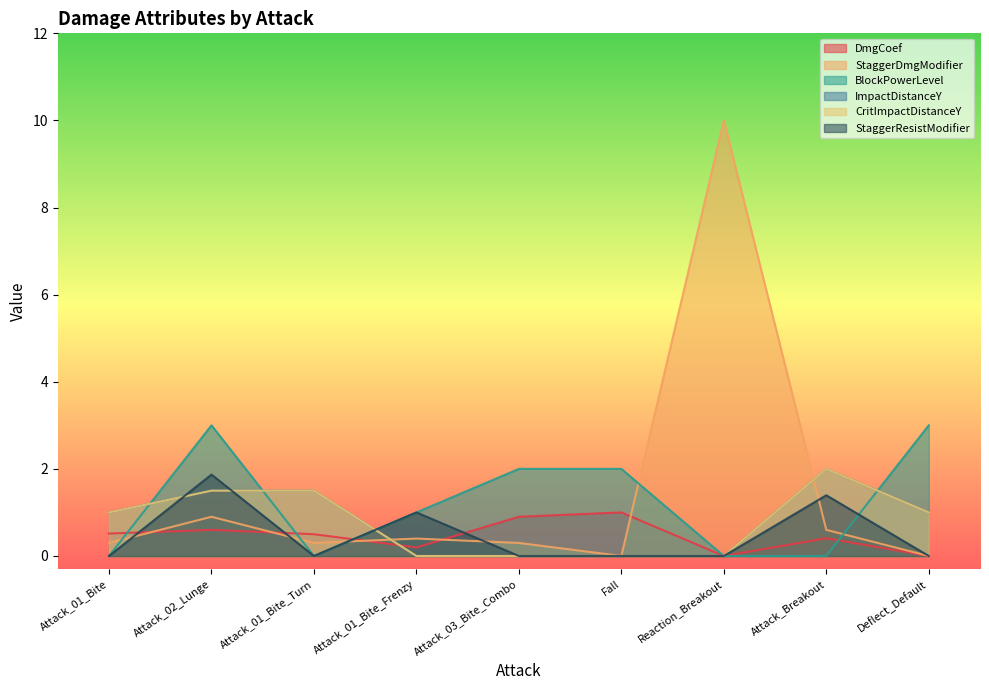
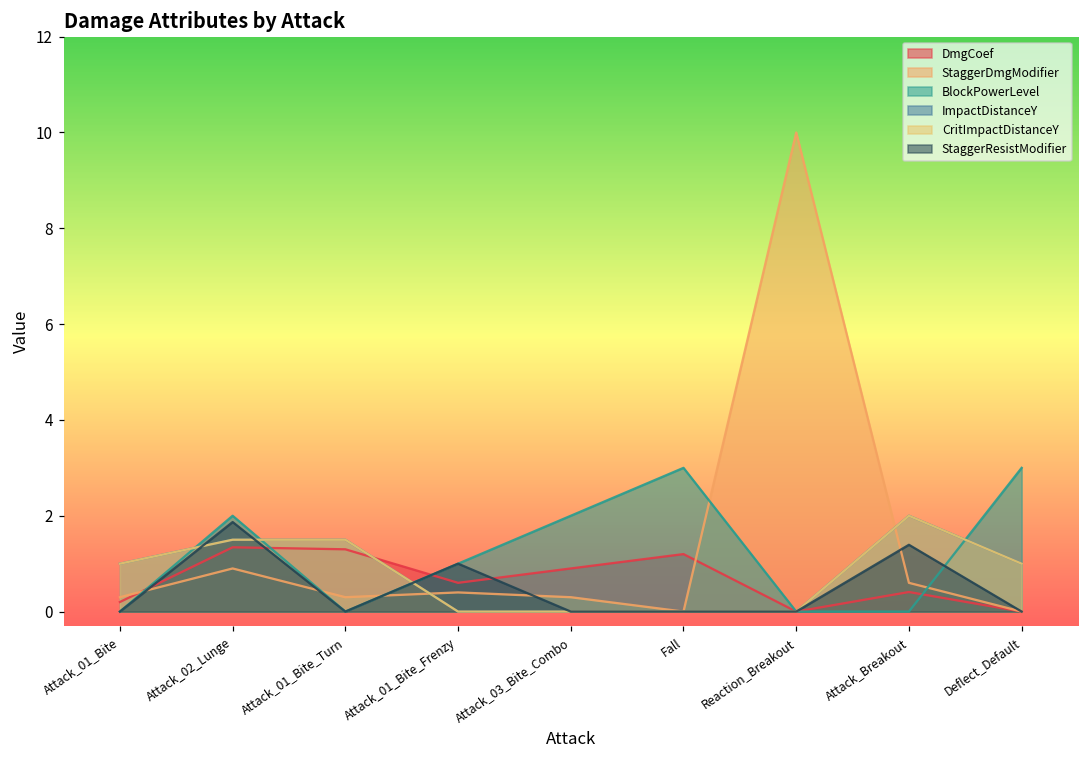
DmgCoef, Attack_01_Bite: 0.5 -> 0.2
DmgCoef, Attack_02_Lunge: 0.6 -> 1.3
BlockPowerLevel, Attack_02_Lunge: 3 -> 2
DmgCoef, Attack_01_Bite_Turn: 0.5 -> 1.3
DmgCoef, Attack_01_Bite_Frenzy: 0.2 -> 0.6
DmgCoef, Fall: 1.0 -> 1.2
BlockPowerLevel, Fall: 2 -> 3
